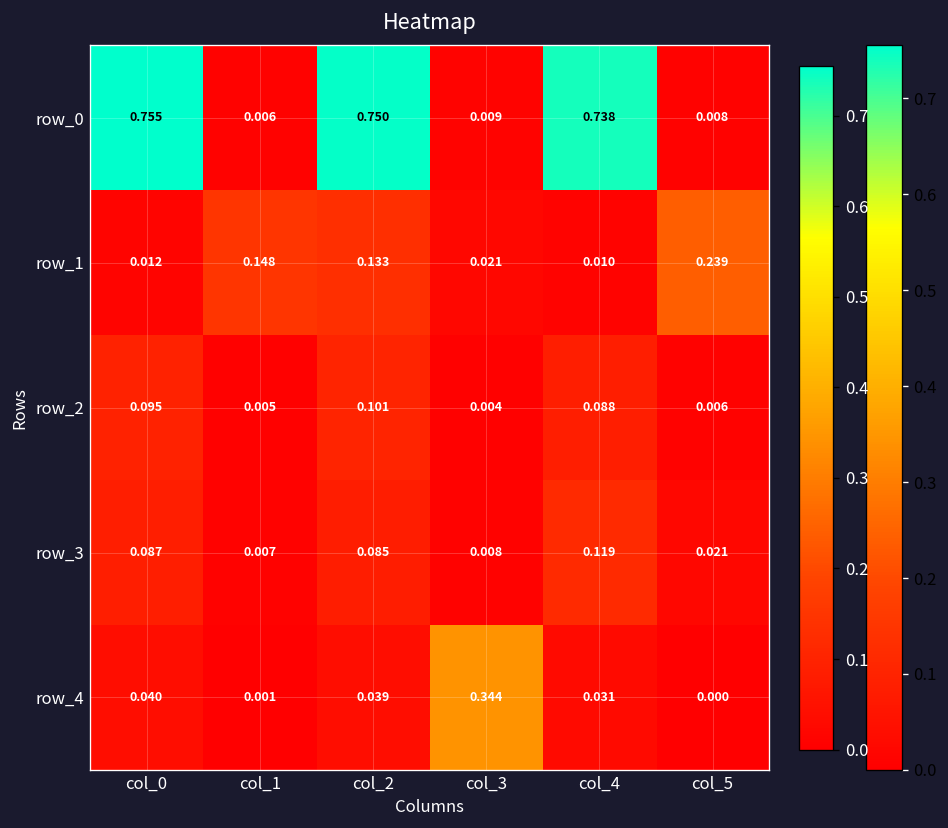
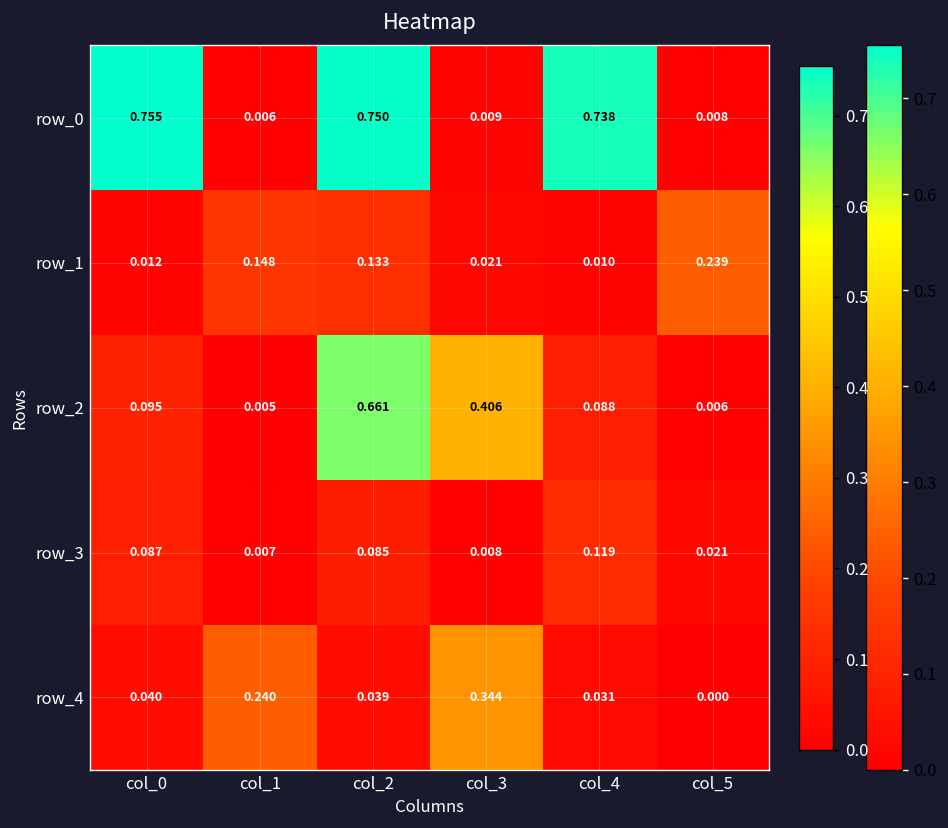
row_2, col_2: 0.101 -> 0.661
row_2, col_3: 0.004 -> 0.406
row_4, col_1: 0.001 -> 0.240
